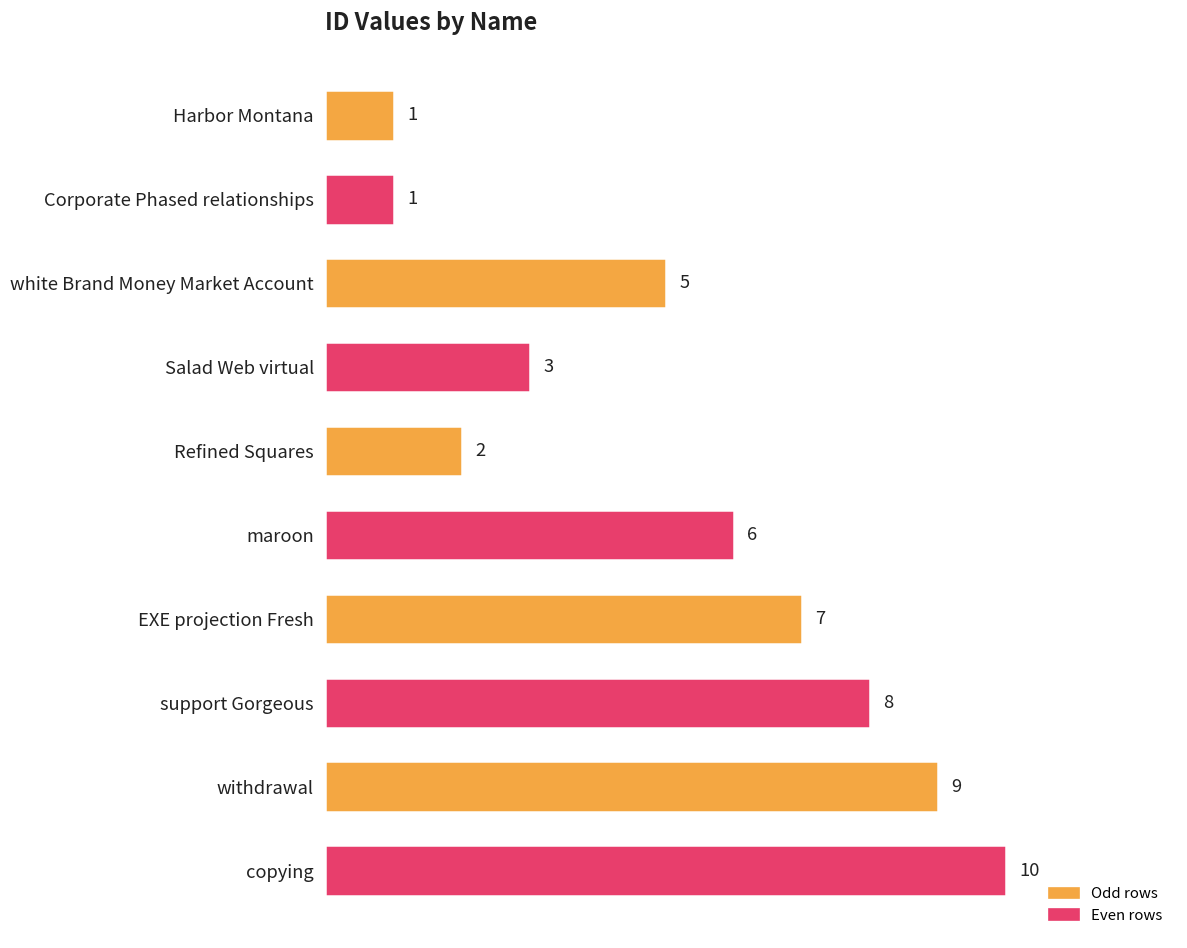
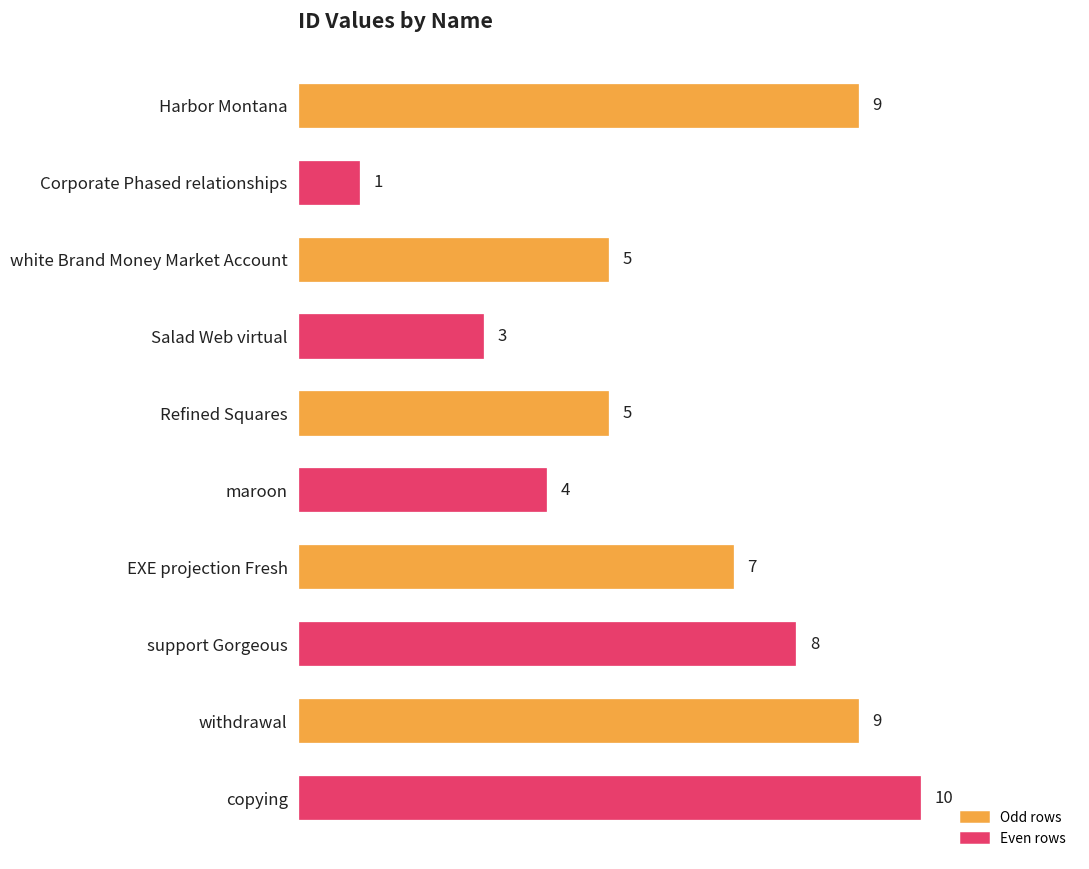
Harbor Montana: 1 -> 9
Refined Squares: 2 -> 5
maroon: 6 -> 4
